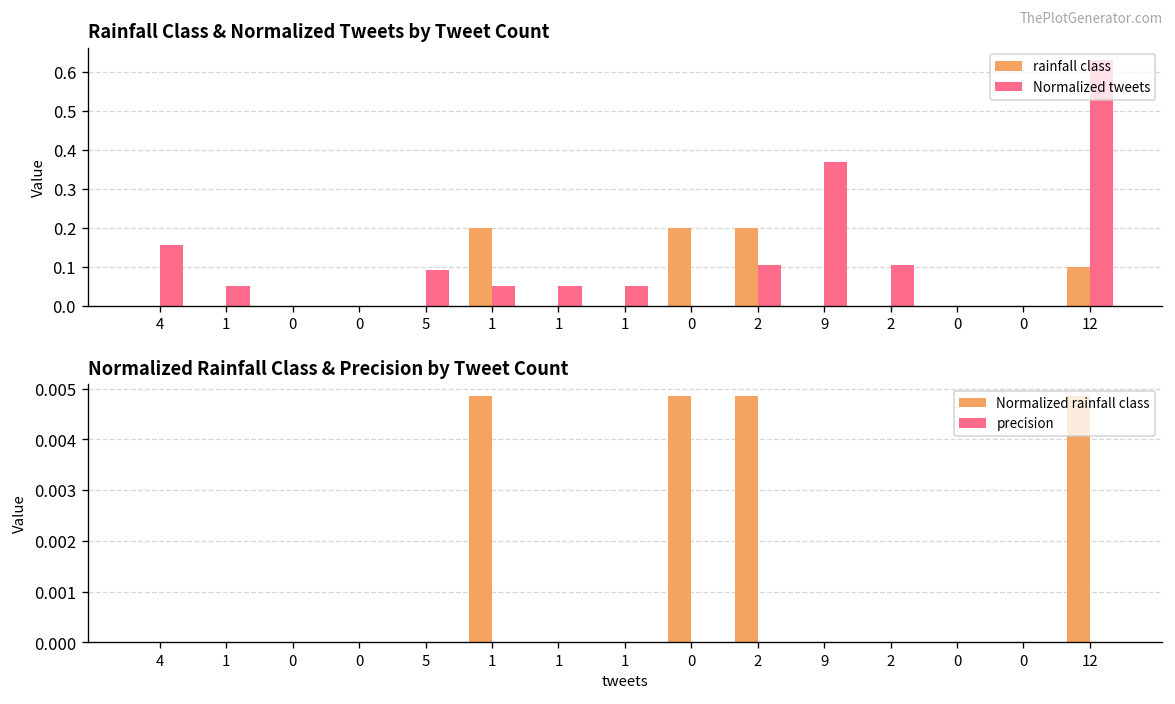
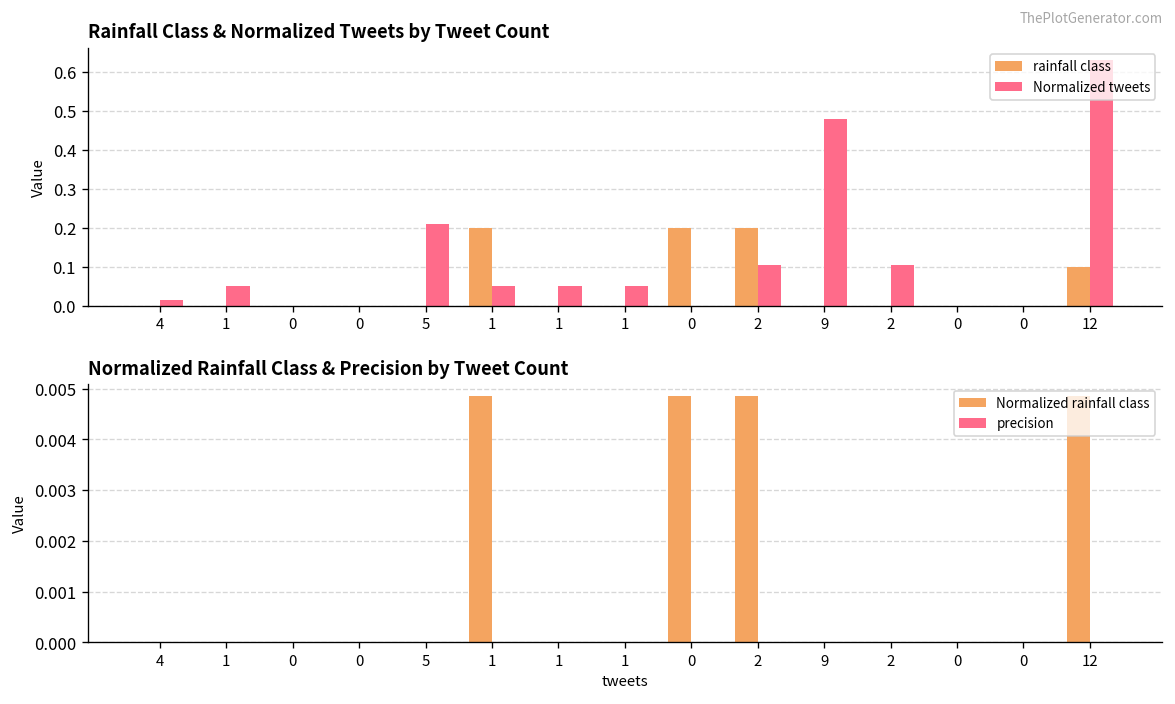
Rainfall Class & Normalized Tweets by Tweet Count, Normalized tweets, 4: 0.16 -> 0.02
Rainfall Class & Normalized Tweets by Tweet Count, Normalized tweets, 5: 0.09 -> 0.21
Rainfall Class & Normalized Tweets by Tweet Count, Normalized tweets, 9: 0.37 -> 0.48
